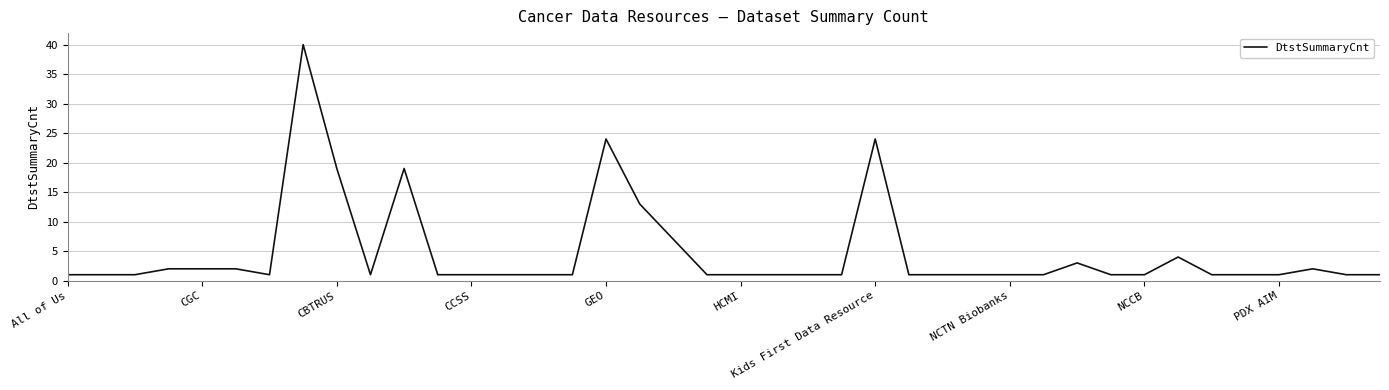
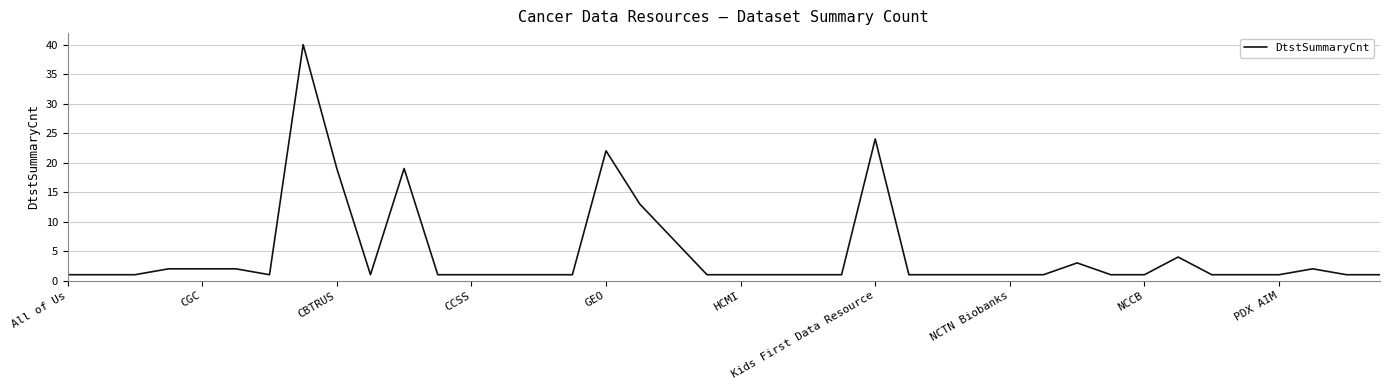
GEO: 24 -> 22
